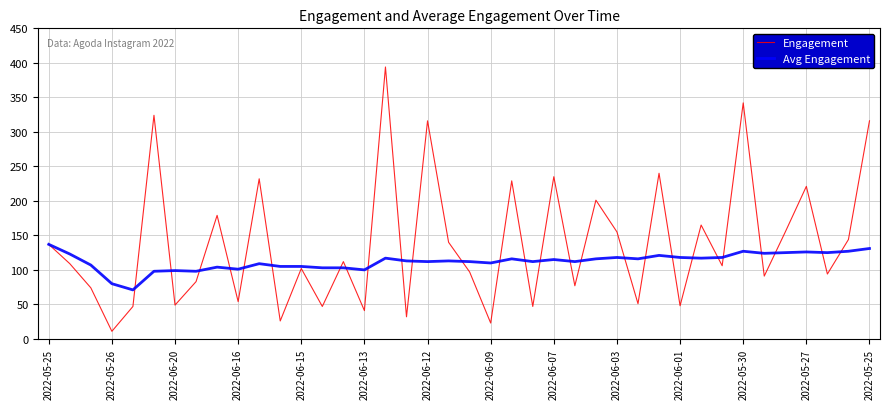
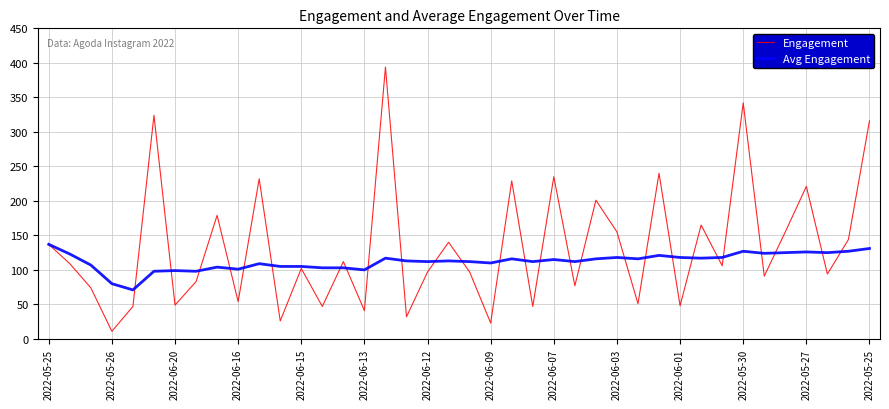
Engagement, 2022-06-12: 320 -> 100
